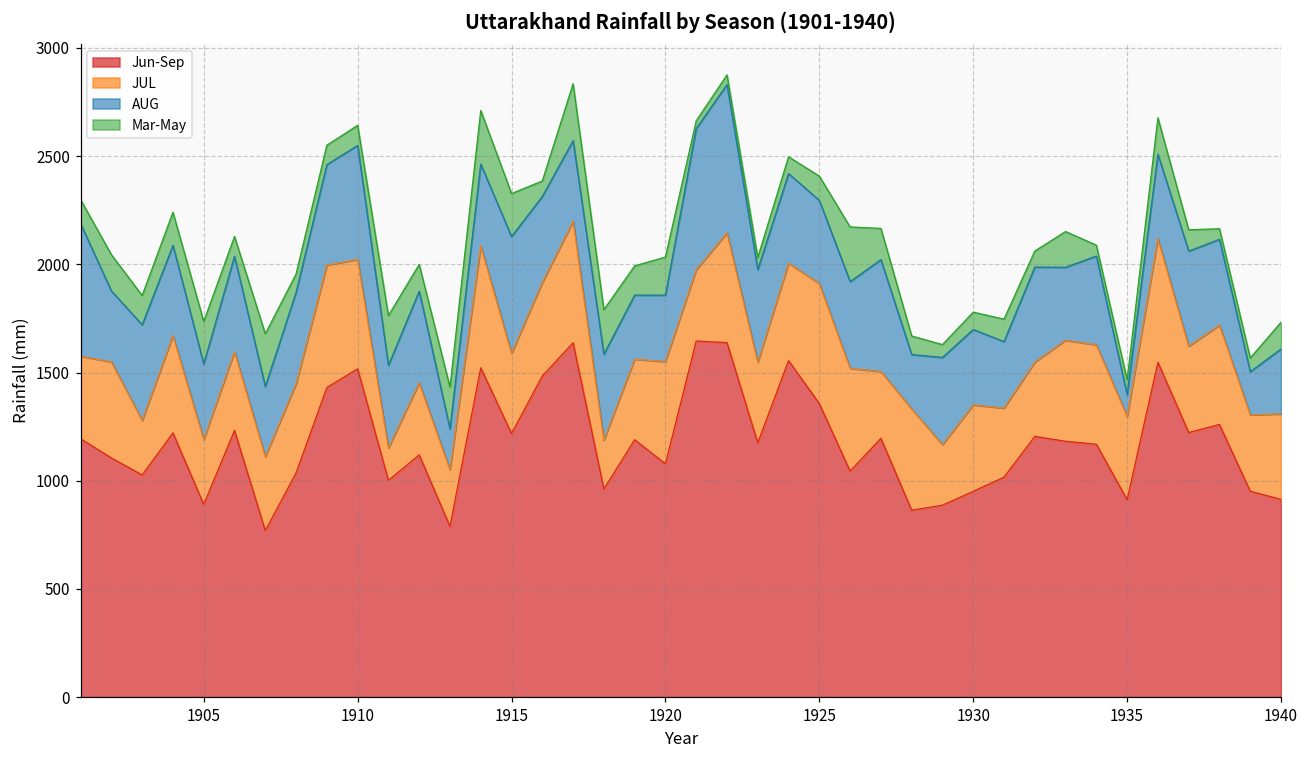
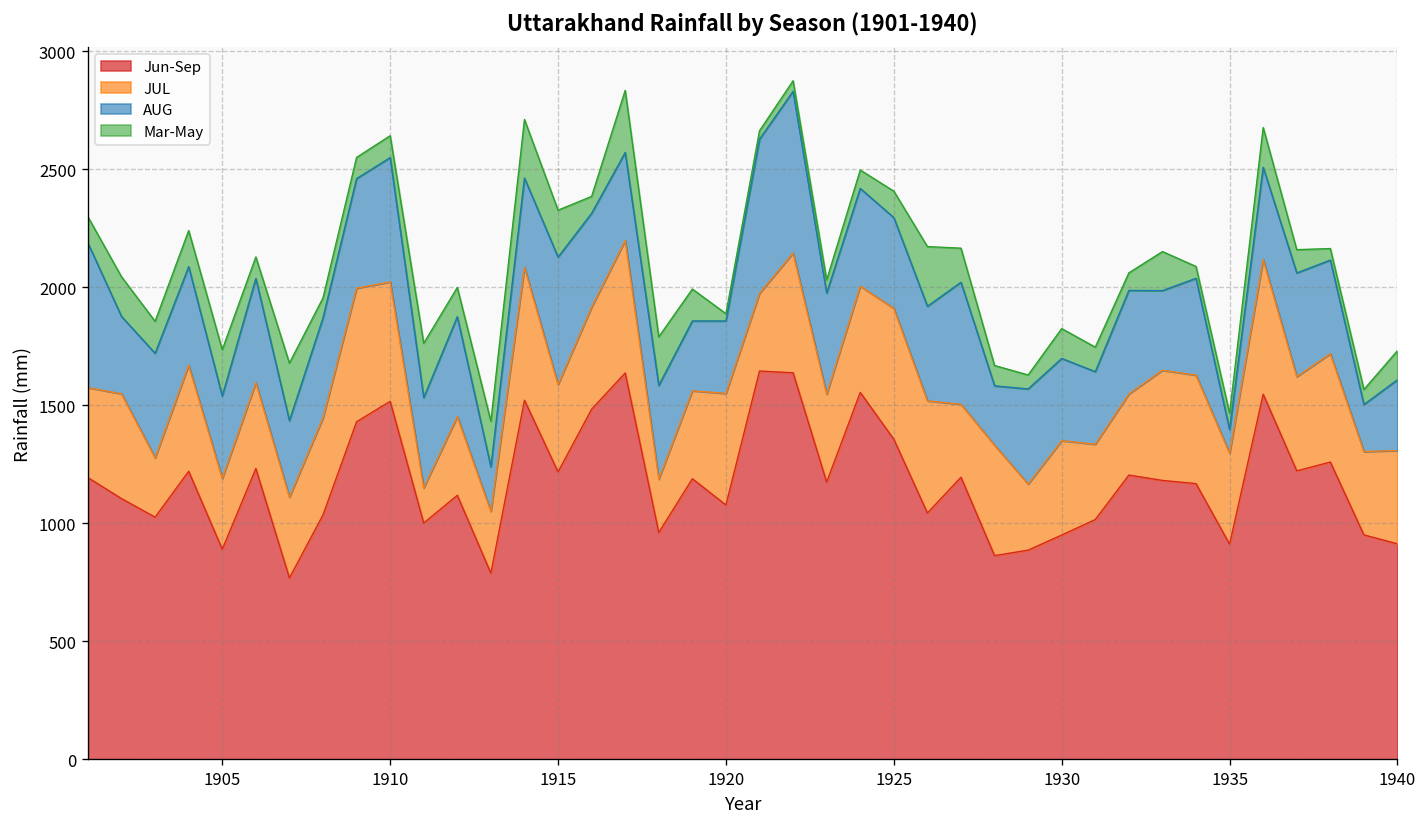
Mar-May, 1920: 180 -> 30
Mar-May, 1930: 80 -> 130
